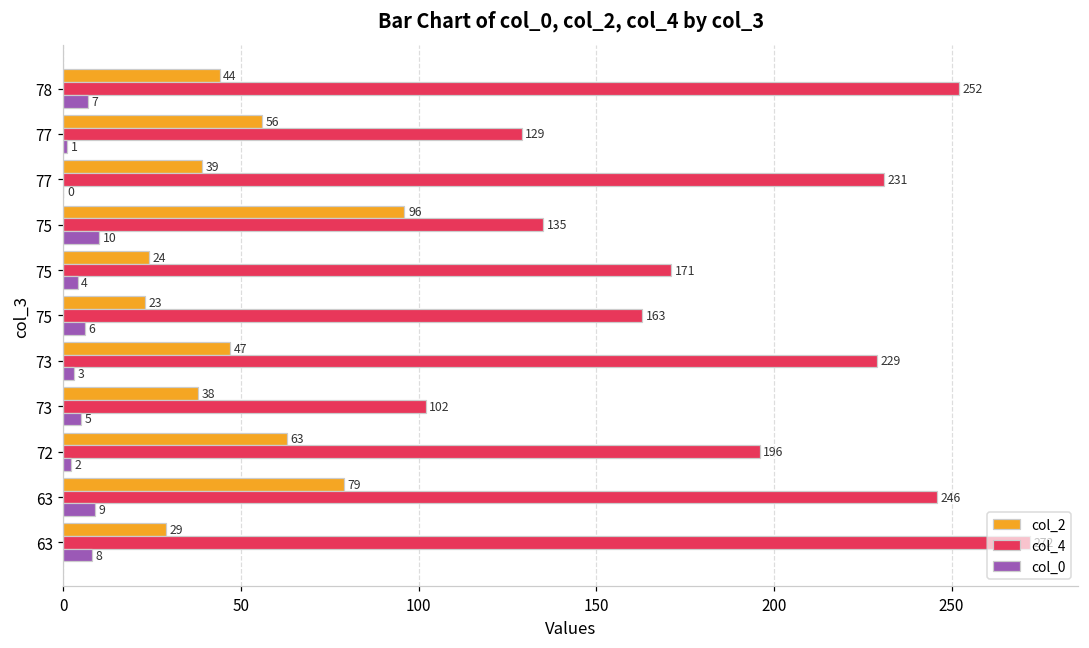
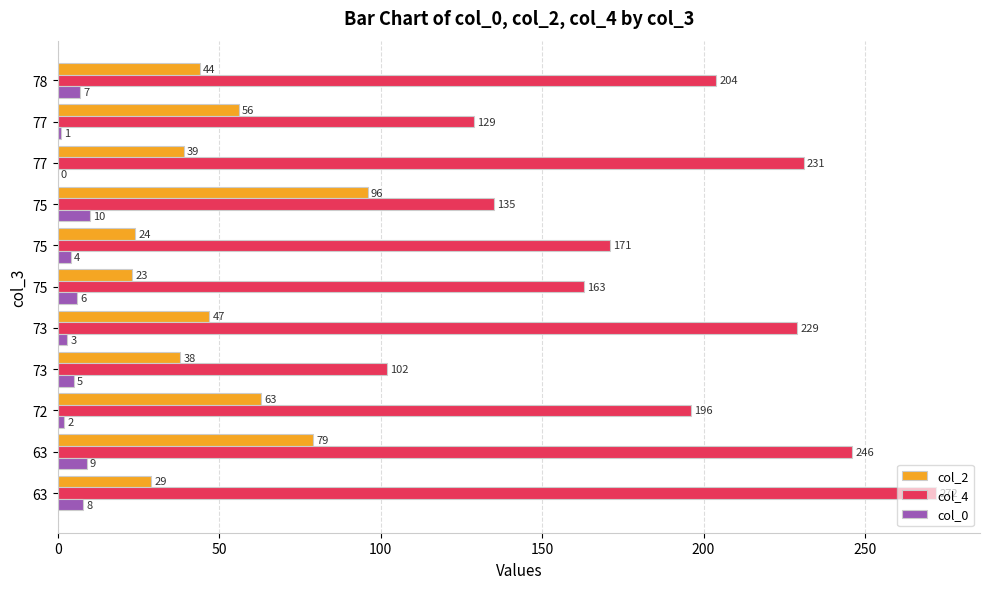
col_4, 78: 252 -> 204
